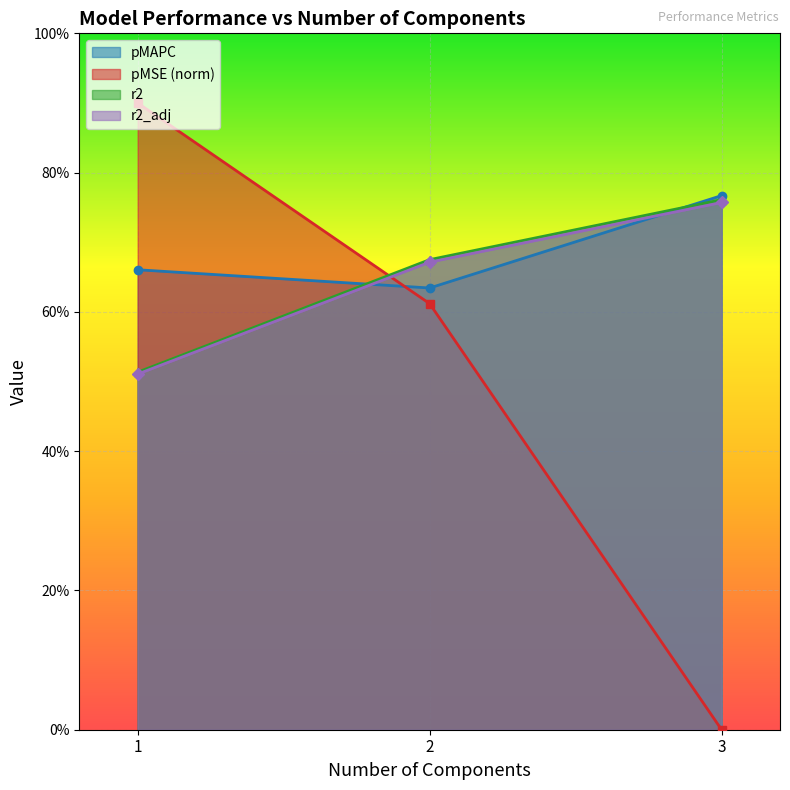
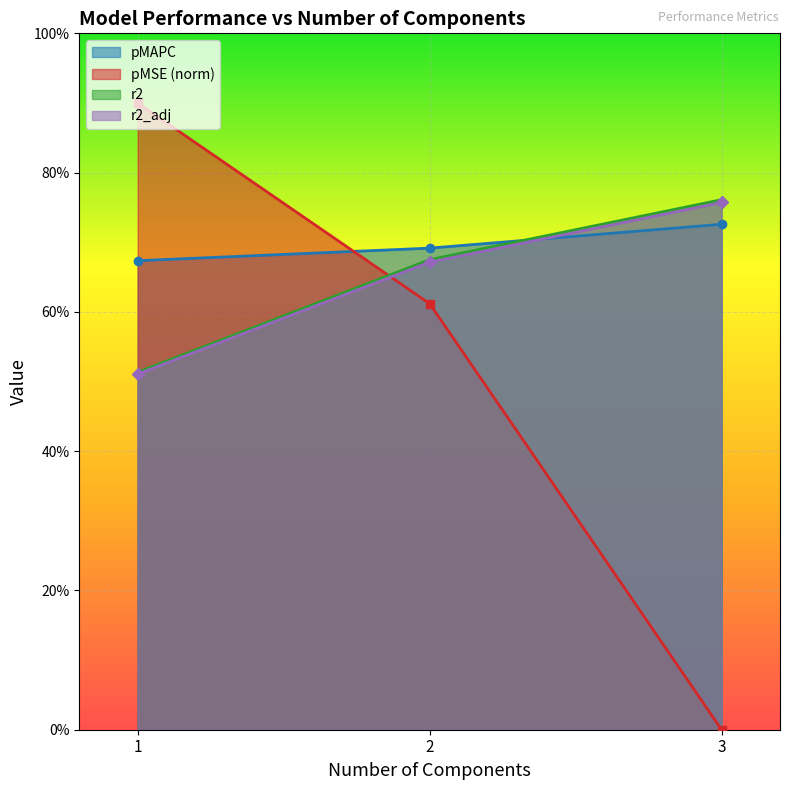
pMAPC, 1: 66% -> 67%
pMAPC, 2: 63% -> 69%
pMAPC, 3: 77% -> 73%
